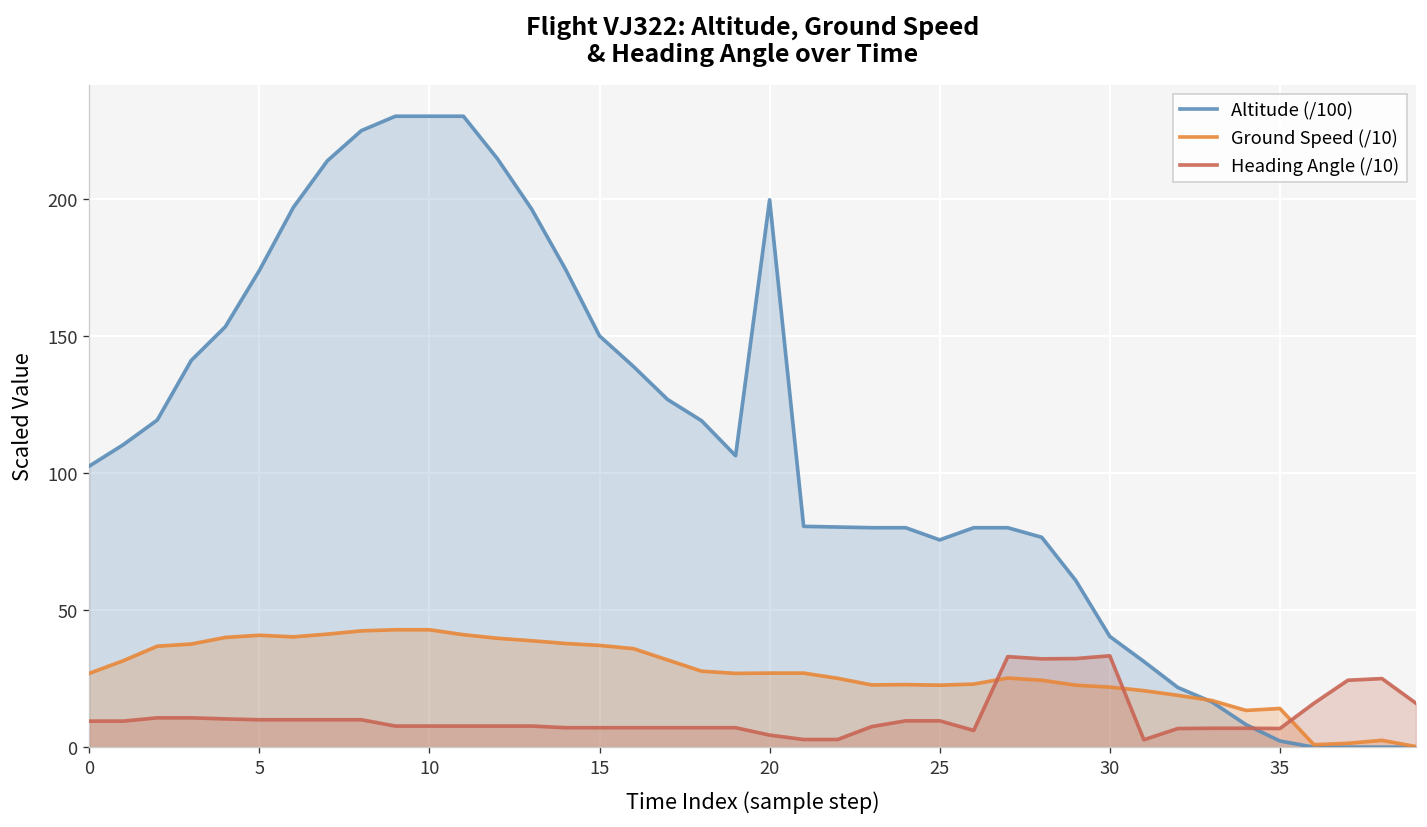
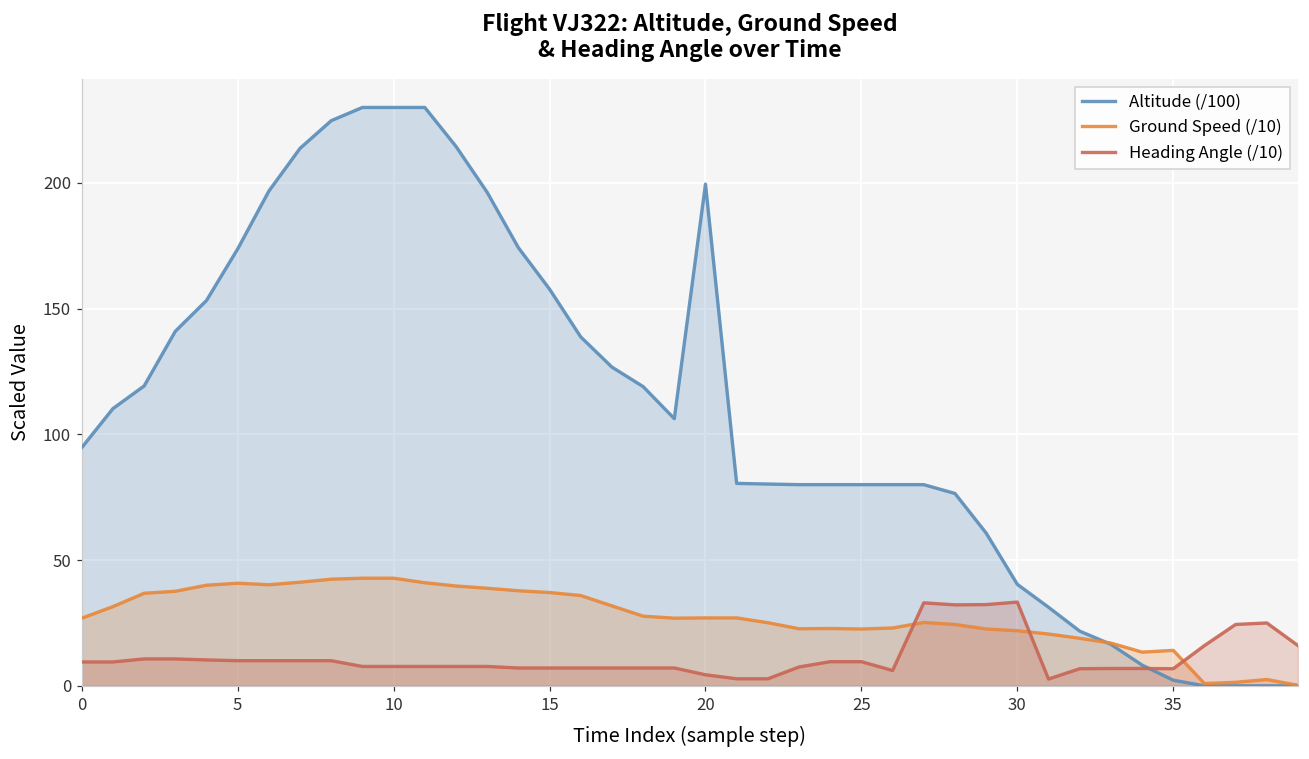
Altitude (/100), 0: 102 -> 95
Altitude (/100), 15: 150 -> 158
Altitude (/100), 25: 76 -> 80
